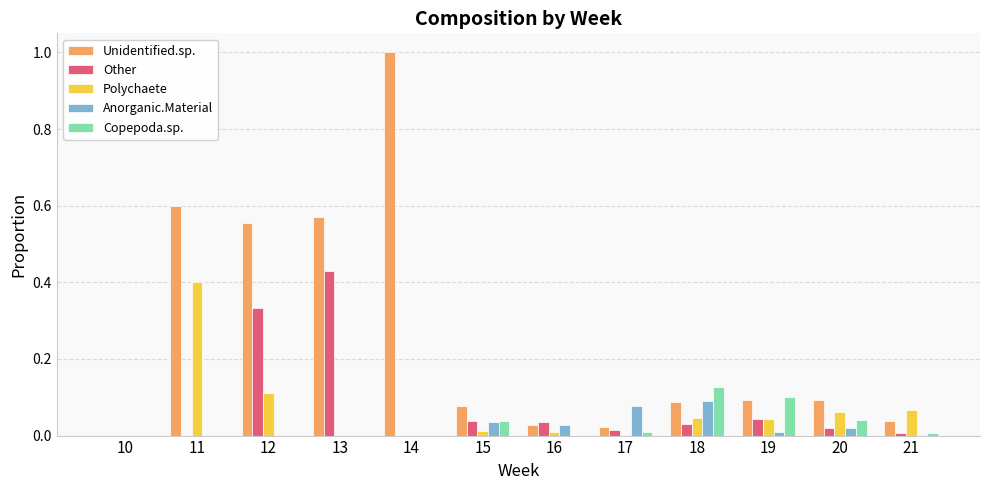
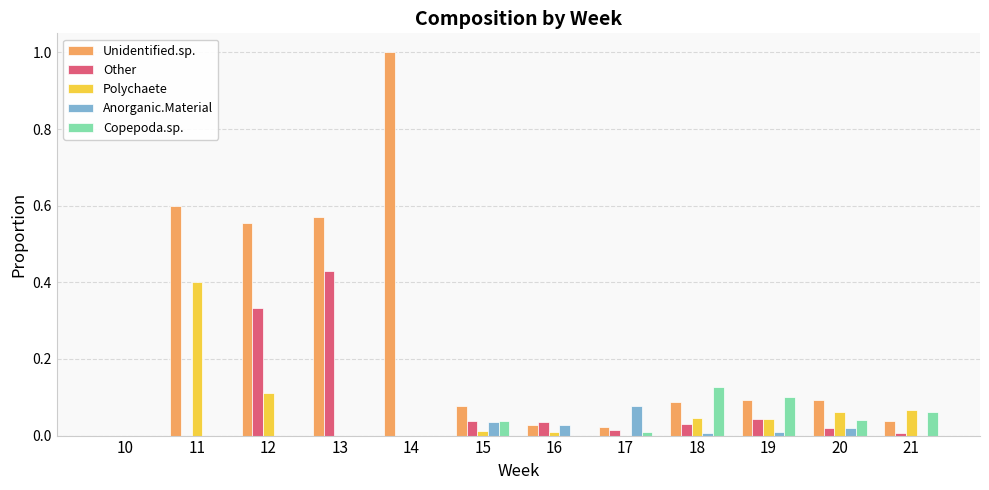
Anorganic.Material, 18: 0.09 -> 0.01
Copepoda.sp., 21: 0.01 -> 0.06
